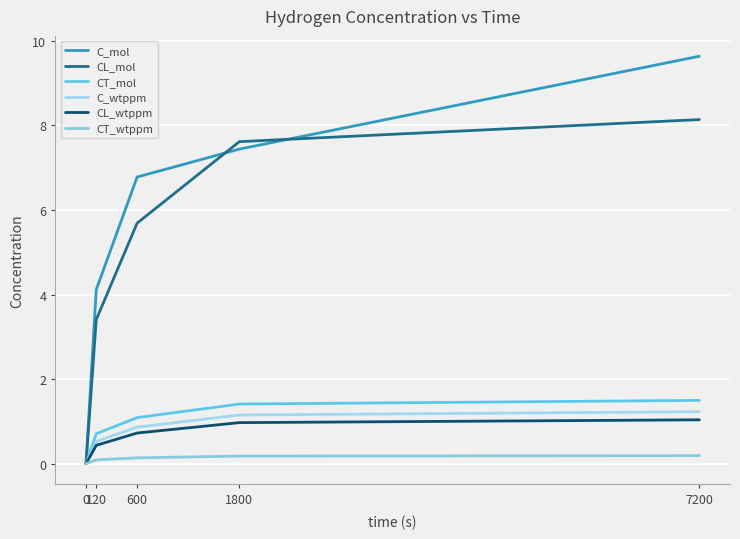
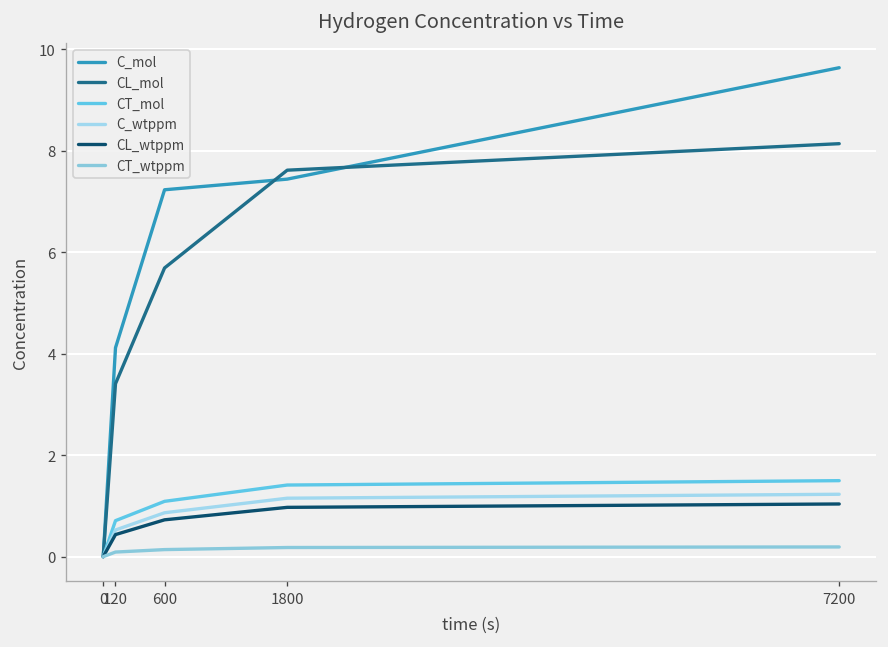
C_mol, 600: 6.8 -> 7.2
